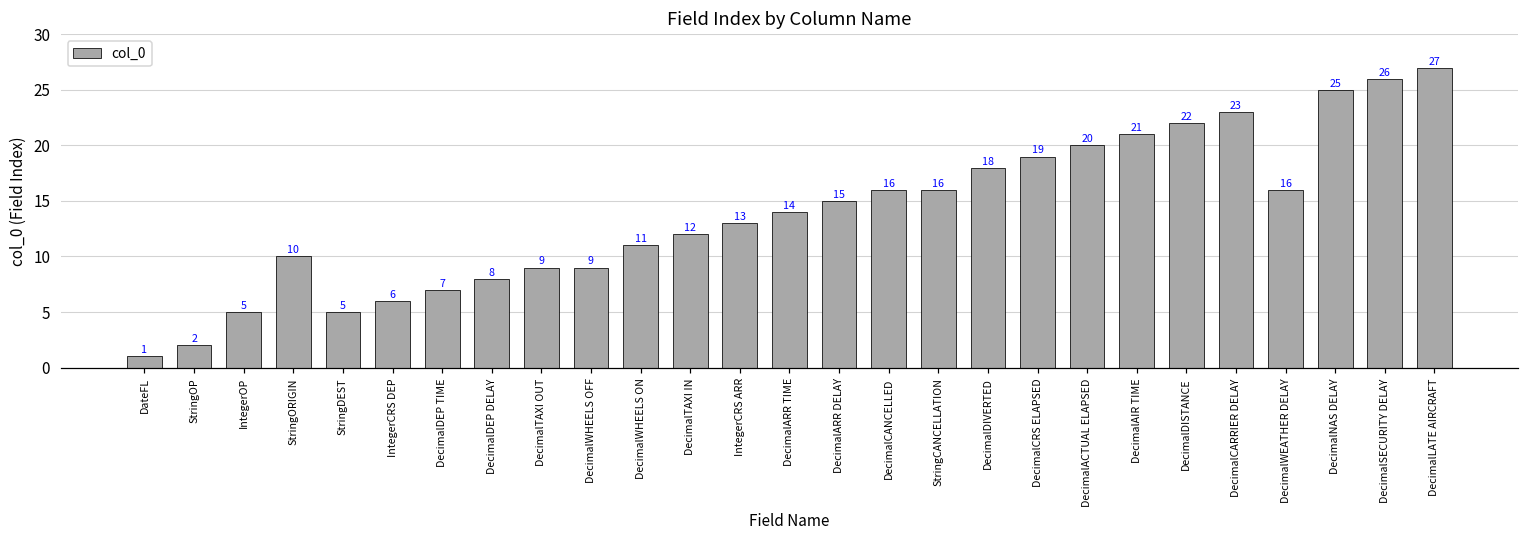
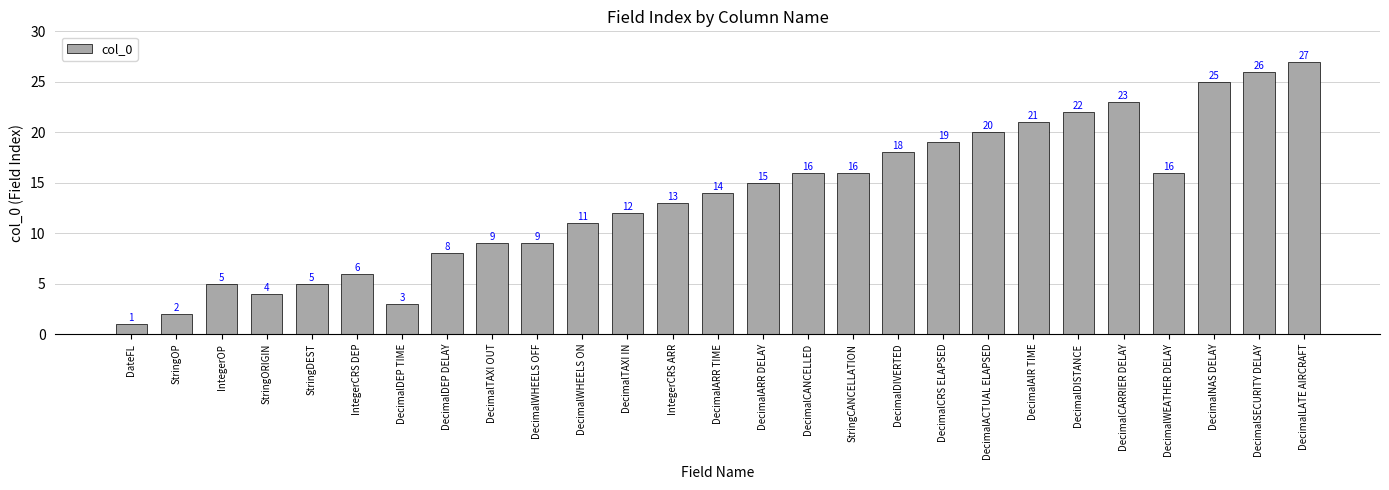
StringORIGIN: 10 -> 4
DecimalDEP TIME: 7 -> 3
